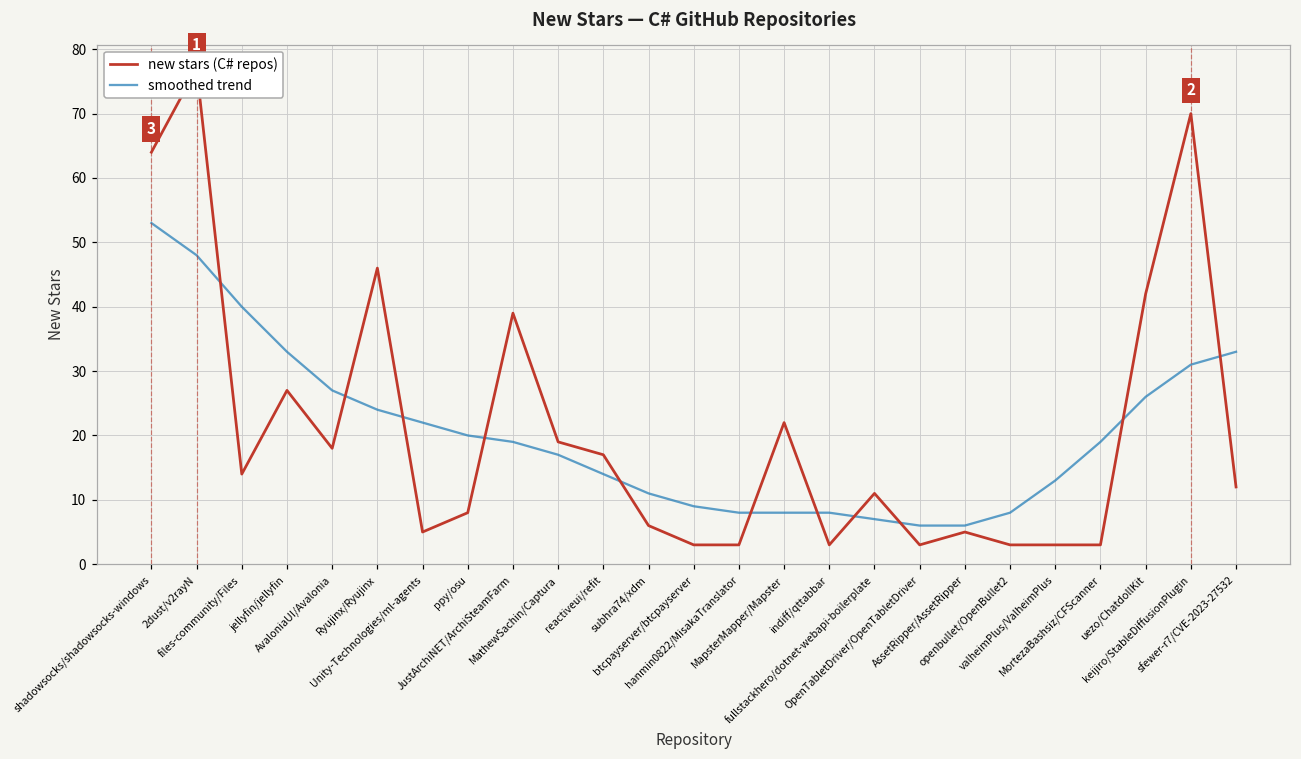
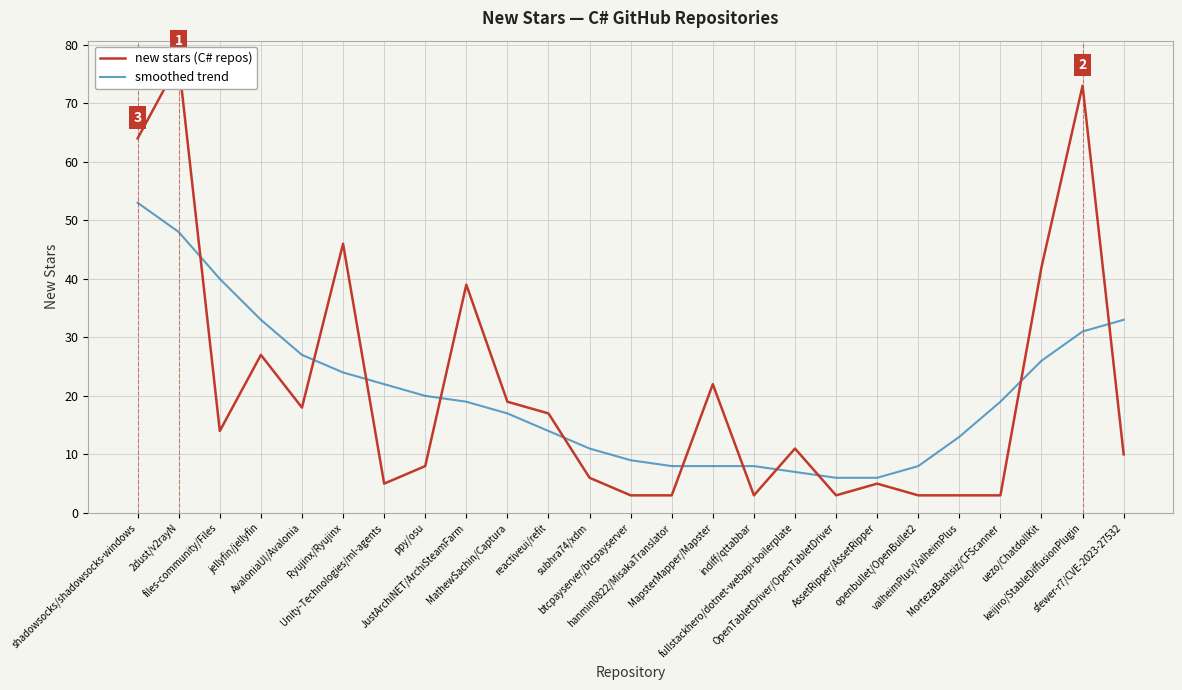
new stars (C# repos), keijiro/StableDiffusionPlugin: 70 -> 73
new stars (C# repos), sfewer-r7/CVE-2023-27532: 12 -> 10
